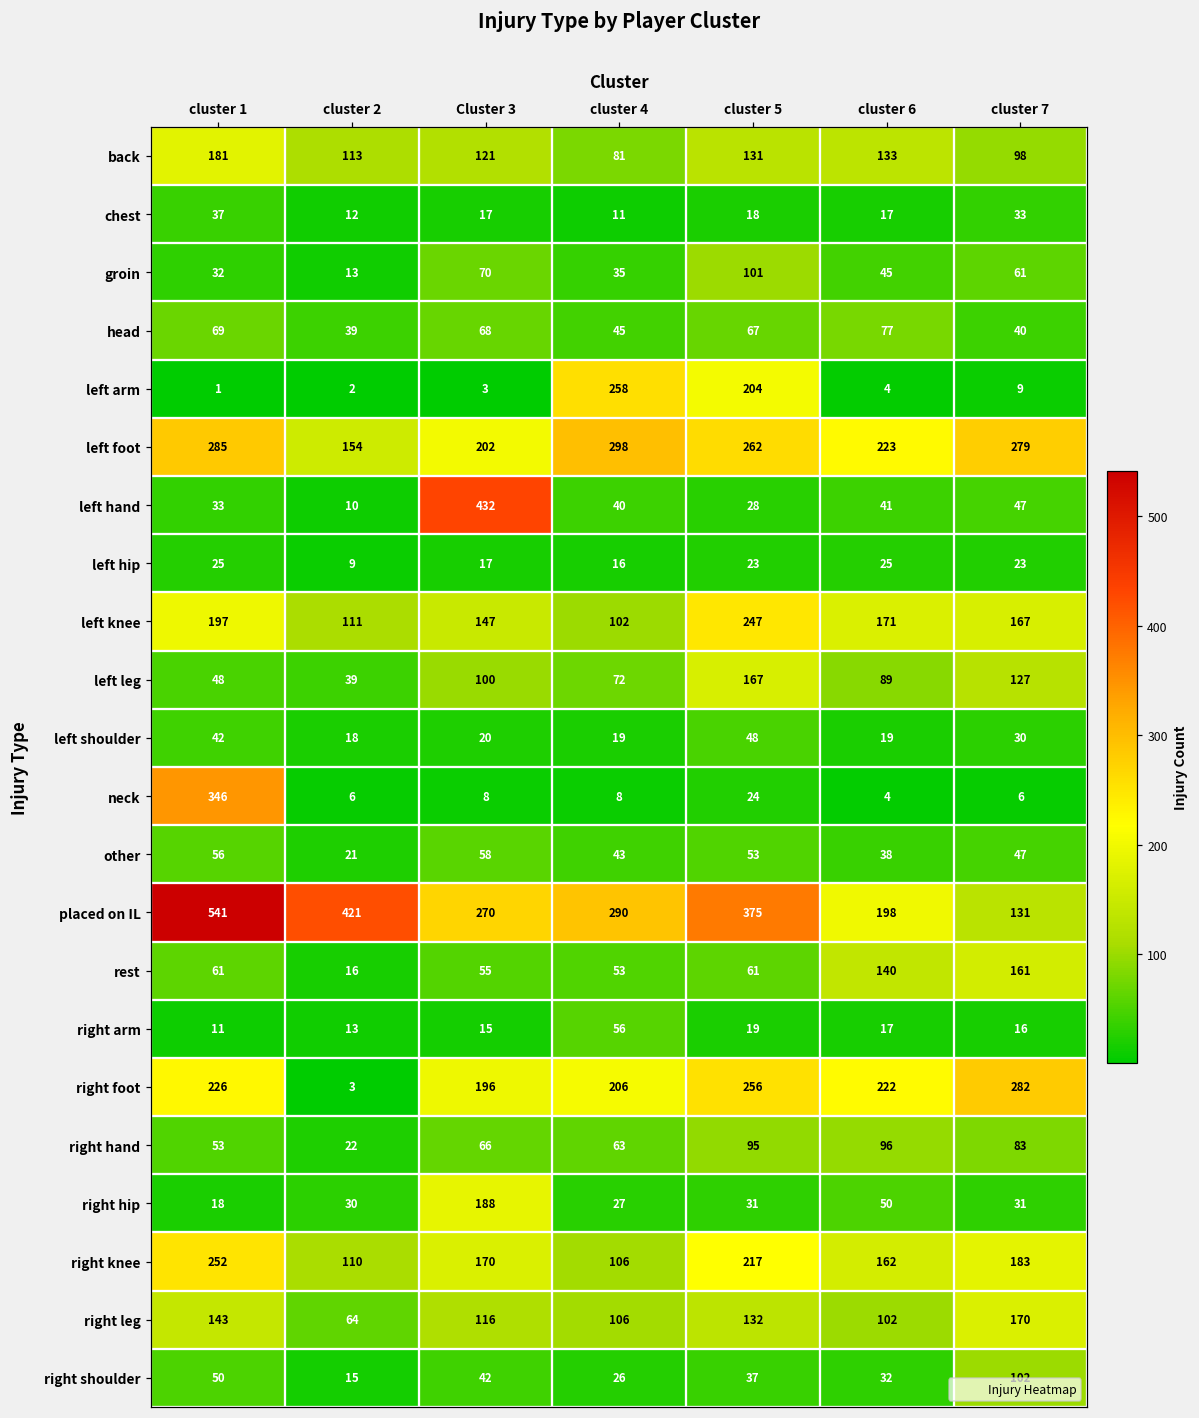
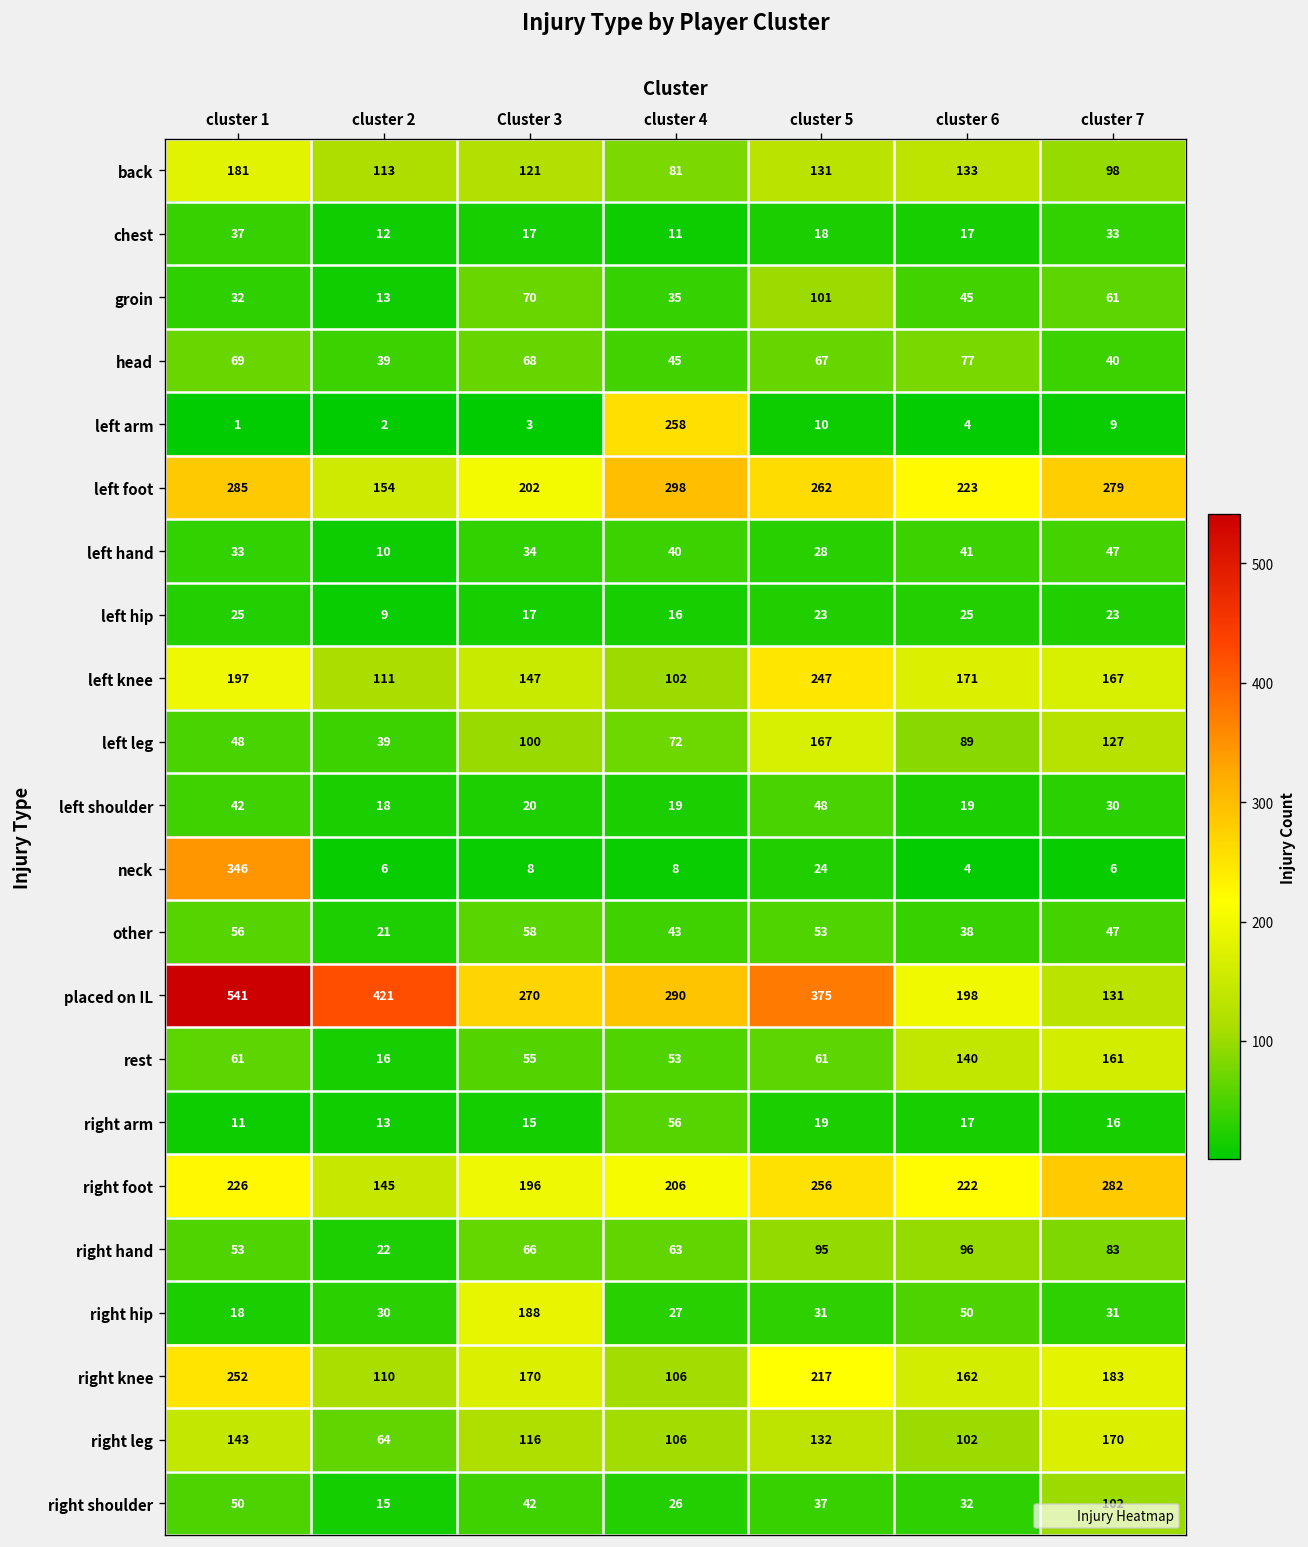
left arm, cluster 5: 204 -> 10
left hand, Cluster 3: 432 -> 34
right foot, cluster 2: 3 -> 145
